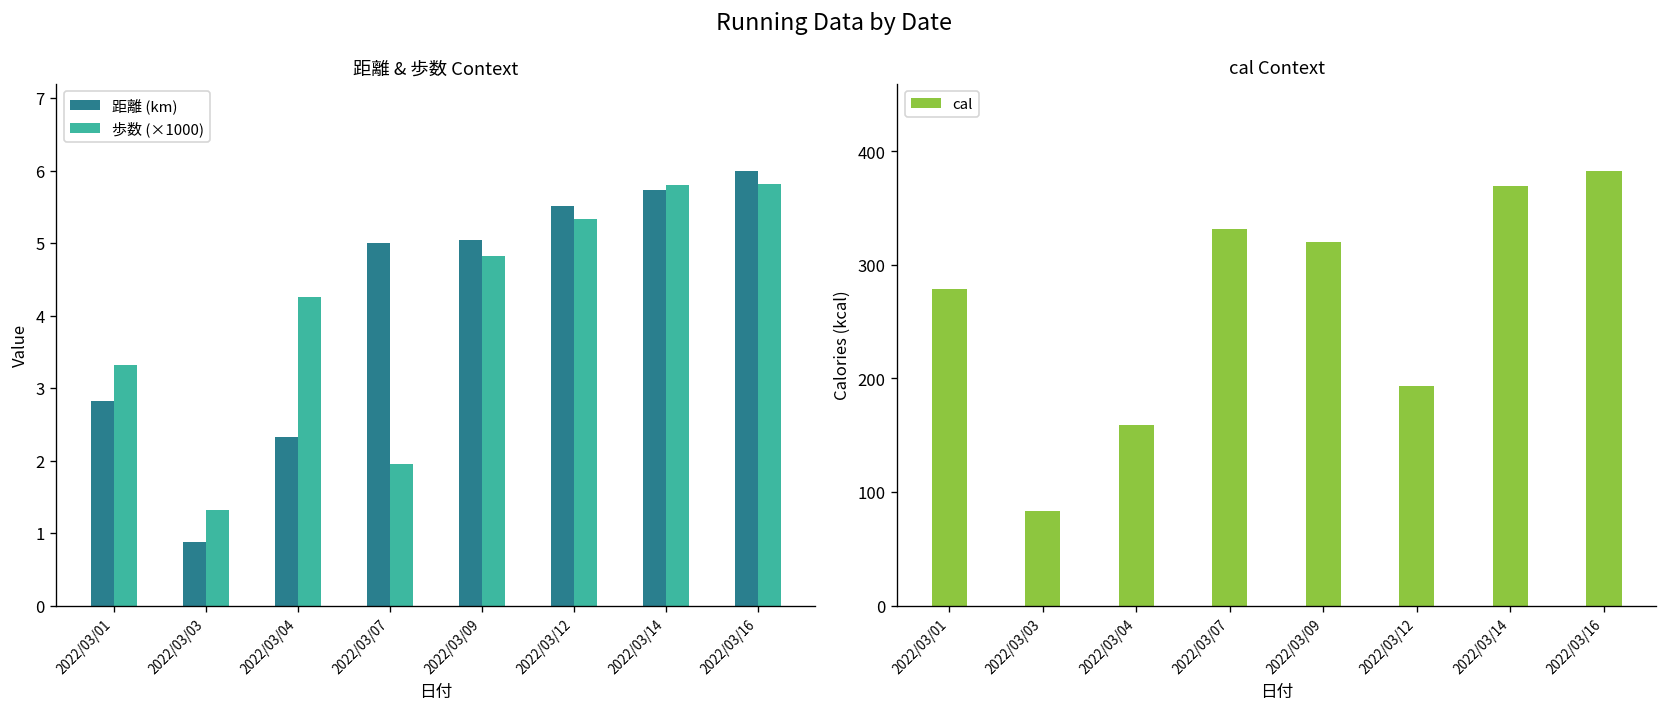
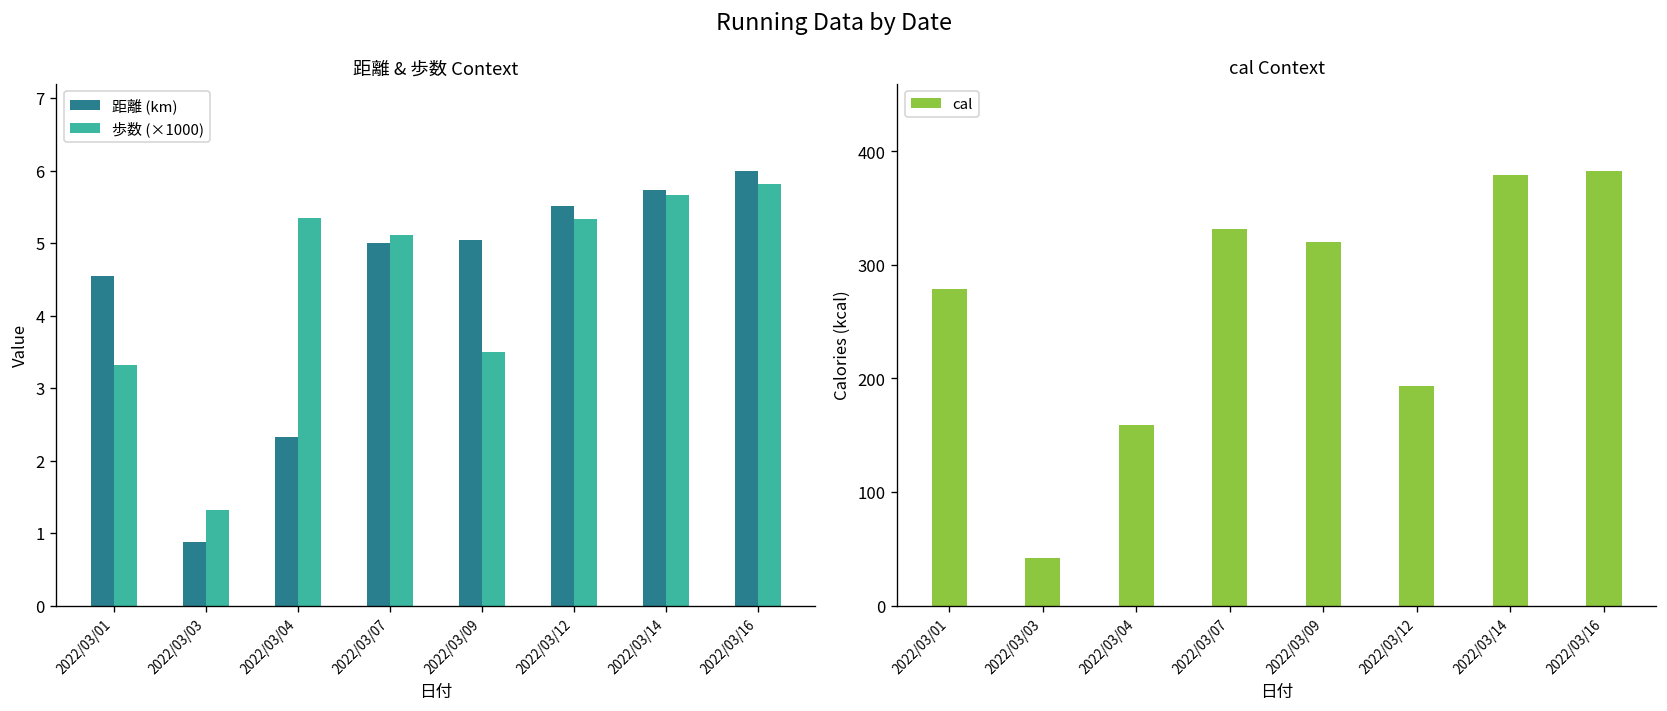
距離 & 歩数 Context, 距離 (km), 2022/03/01: 2.8 -> 4.6
距離 & 歩数 Context, 歩数 (×1000), 2022/03/04: 4.3 -> 5.4
距離 & 歩数 Context, 歩数 (×1000), 2022/03/07: 2.0 -> 5.1
距離 & 歩数 Context, 歩数 (×1000), 2022/03/09: 4.8 -> 3.5
距離 & 歩数 Context, 歩数 (×1000), 2022/03/14: 5.8 -> 5.7
cal Context, 2022/03/03: 80 -> 40
cal Context, 2022/03/14: 370 -> 380
